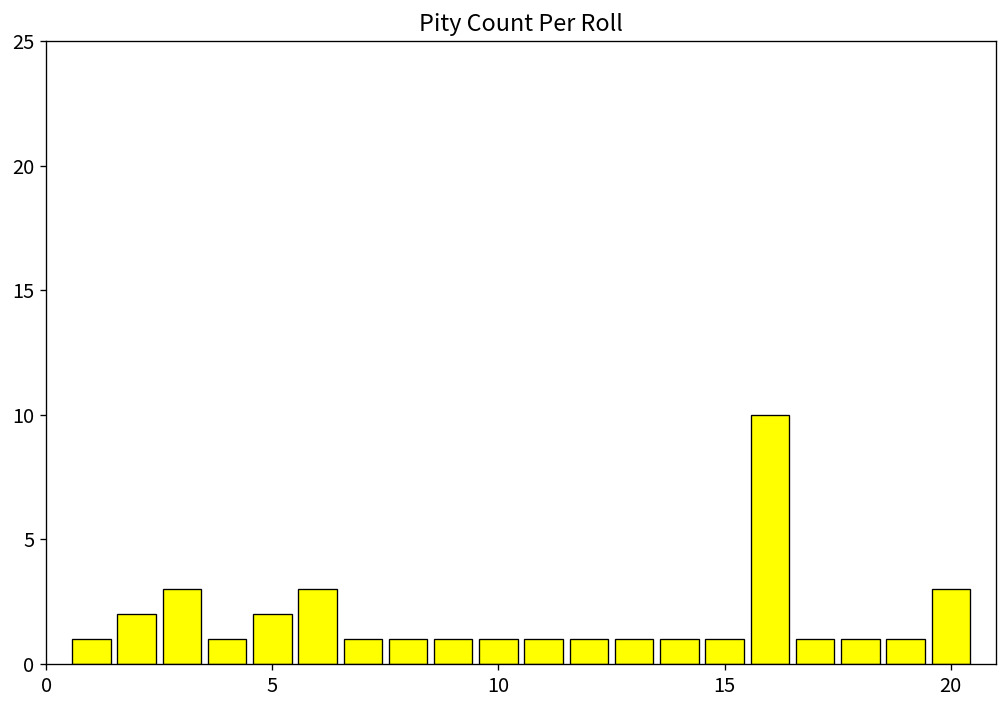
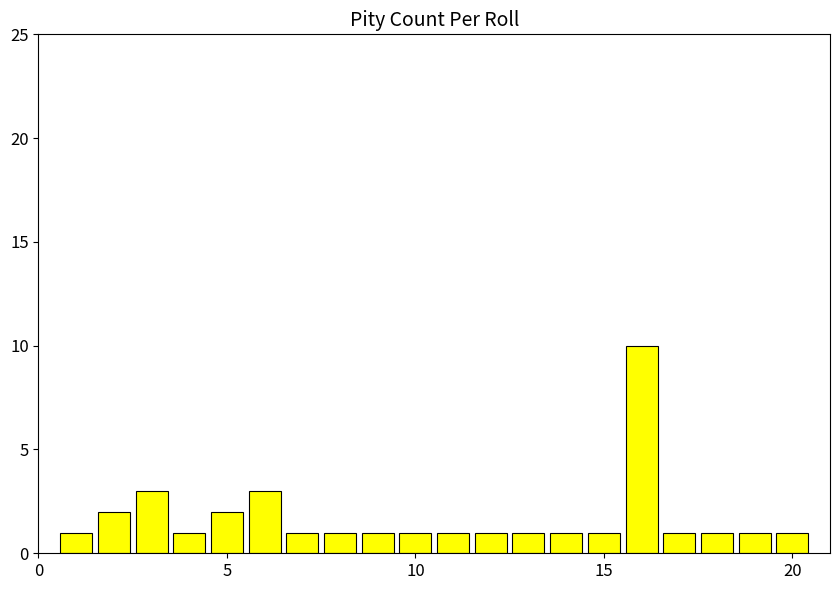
20: 3 -> 1
